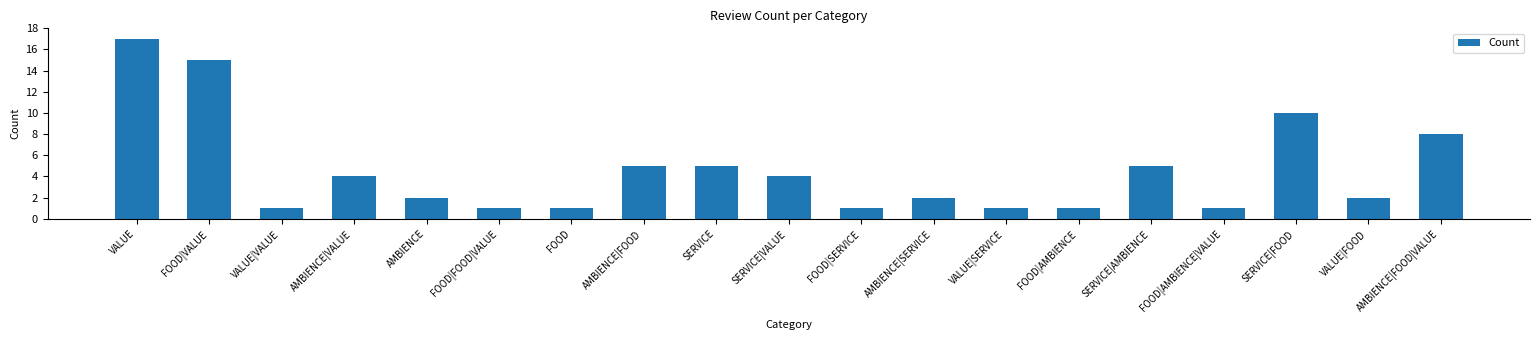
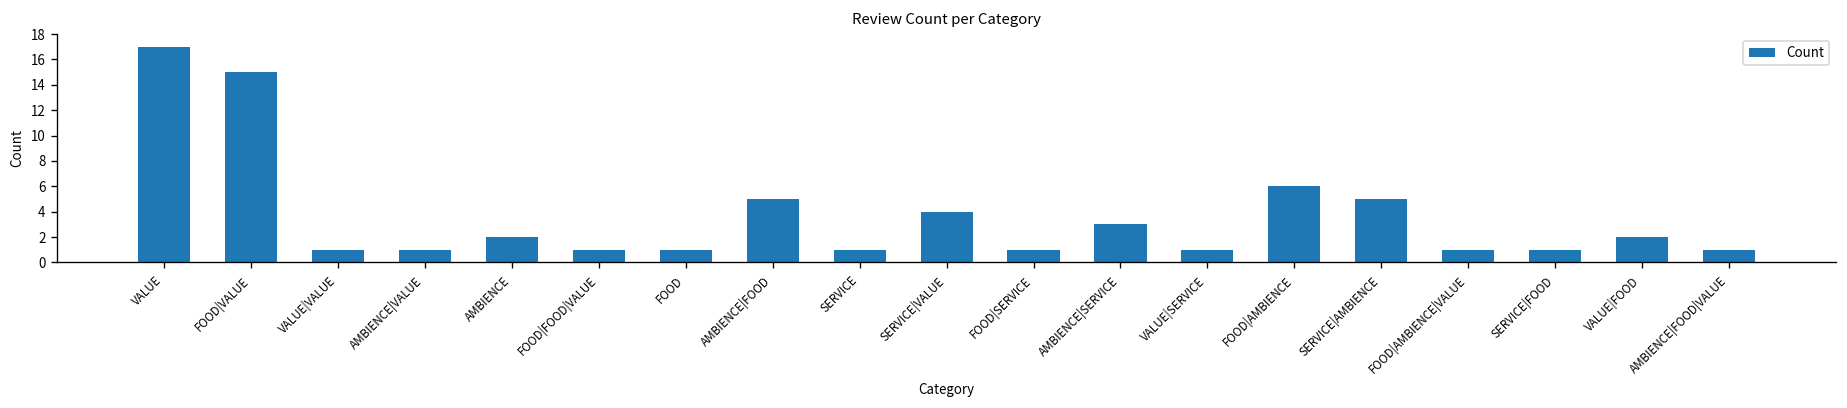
AMBIENCE|VALUE: 4 -> 1
SERVICE: 5 -> 1
AMBIENCE|SERVICE: 2 -> 3
FOOD|AMBIENCE: 1 -> 6
SERVICE|FOOD: 10 -> 1
AMBIENCE|FOOD|VALUE: 8 -> 1
